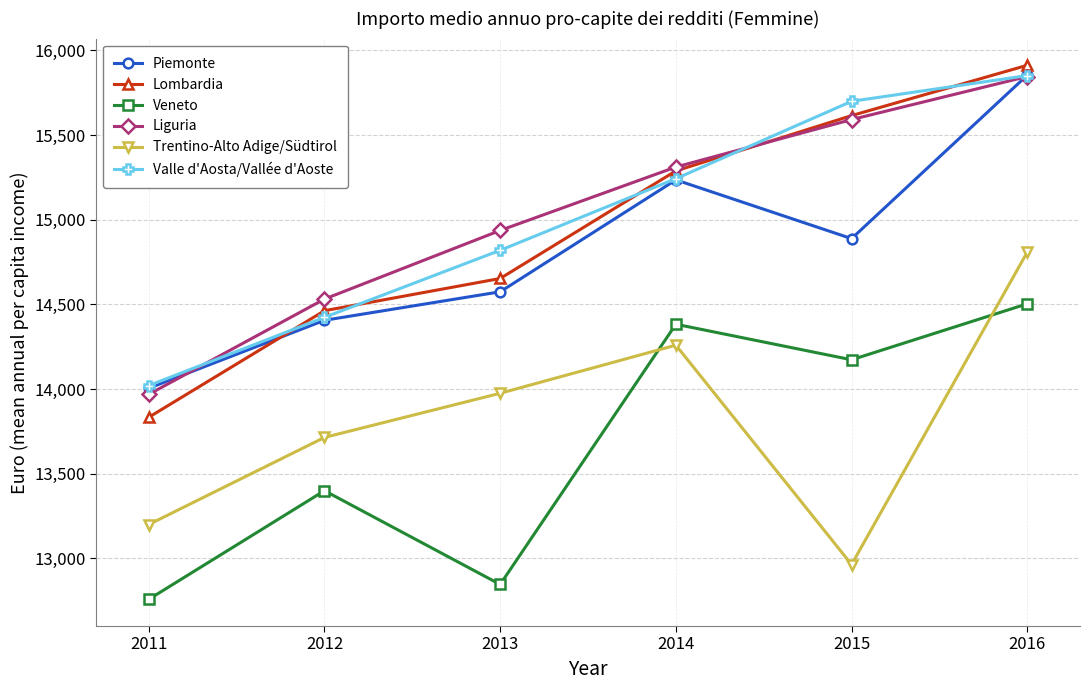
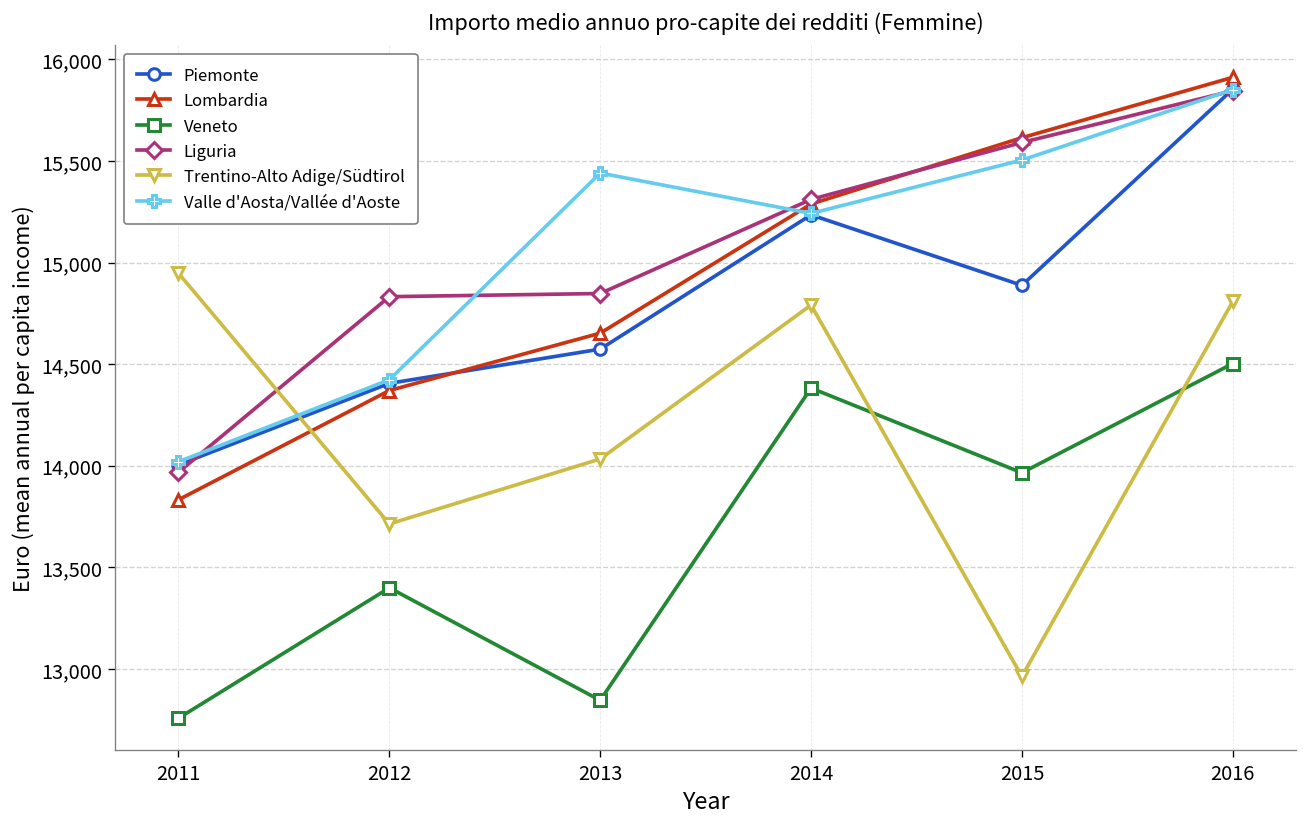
Trentino-Alto Adige/Südtirol, 2011: 13,200 -> 14,950
Lombardia, 2012: 14,460 -> 14,370
Liguria, 2012: 14,530 -> 14,830
Liguria, 2013: 14,940 -> 14,850
Trentino-Alto Adige/Südtirol, 2013: 13,970 -> 14,030
Valle d'Aosta/Vallée d'Aoste, 2013: 14,820 -> 15,440
Trentino-Alto Adige/Südtirol, 2014: 14,260 -> 14,790
Veneto, 2015: 14,170 -> 13,970
Valle d'Aosta/Vallée d'Aoste, 2015: 15,700 -> 15,500
